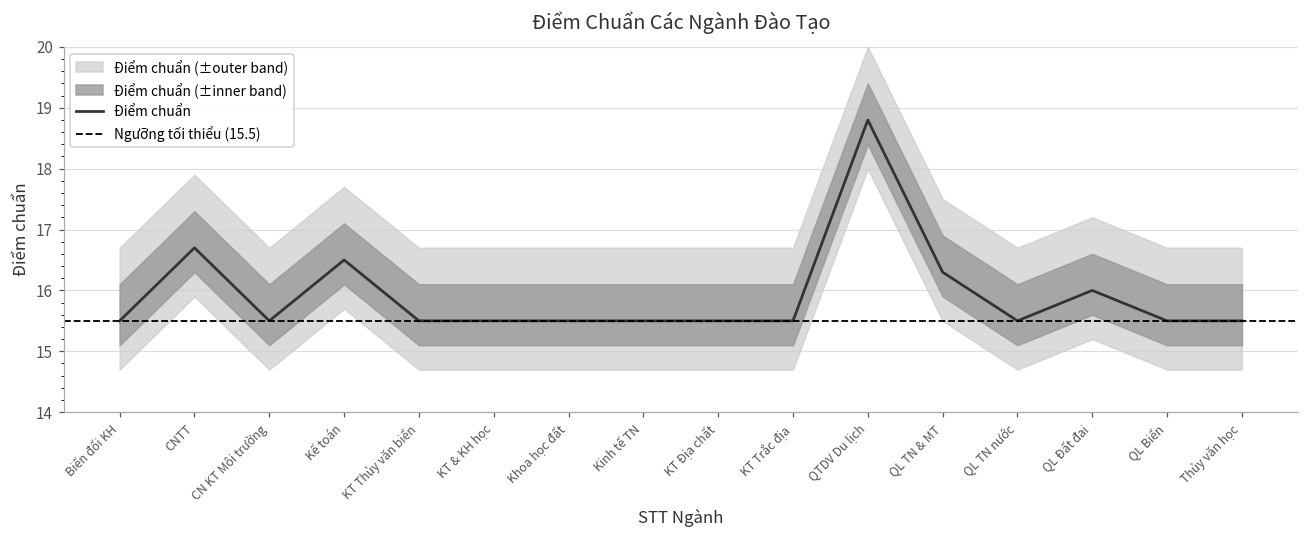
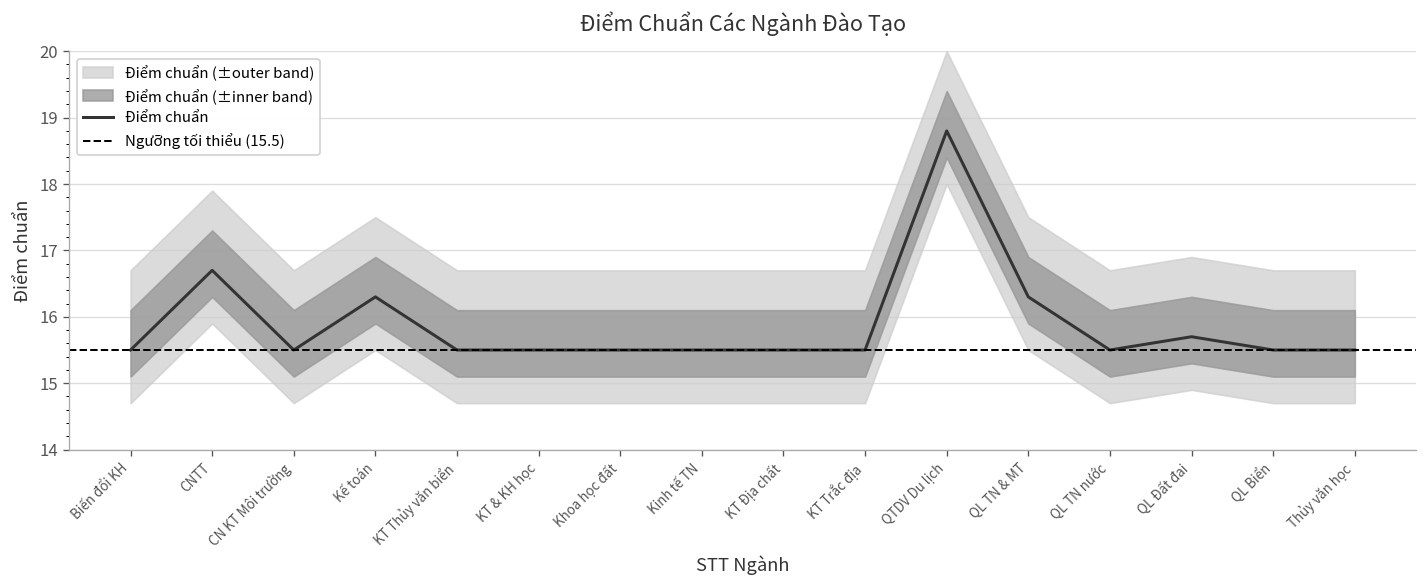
Điểm chuẩn, Kế toán: 16.5 -> 16.3
Điểm chuẩn, QL Đất đai: 16.0 -> 15.7
